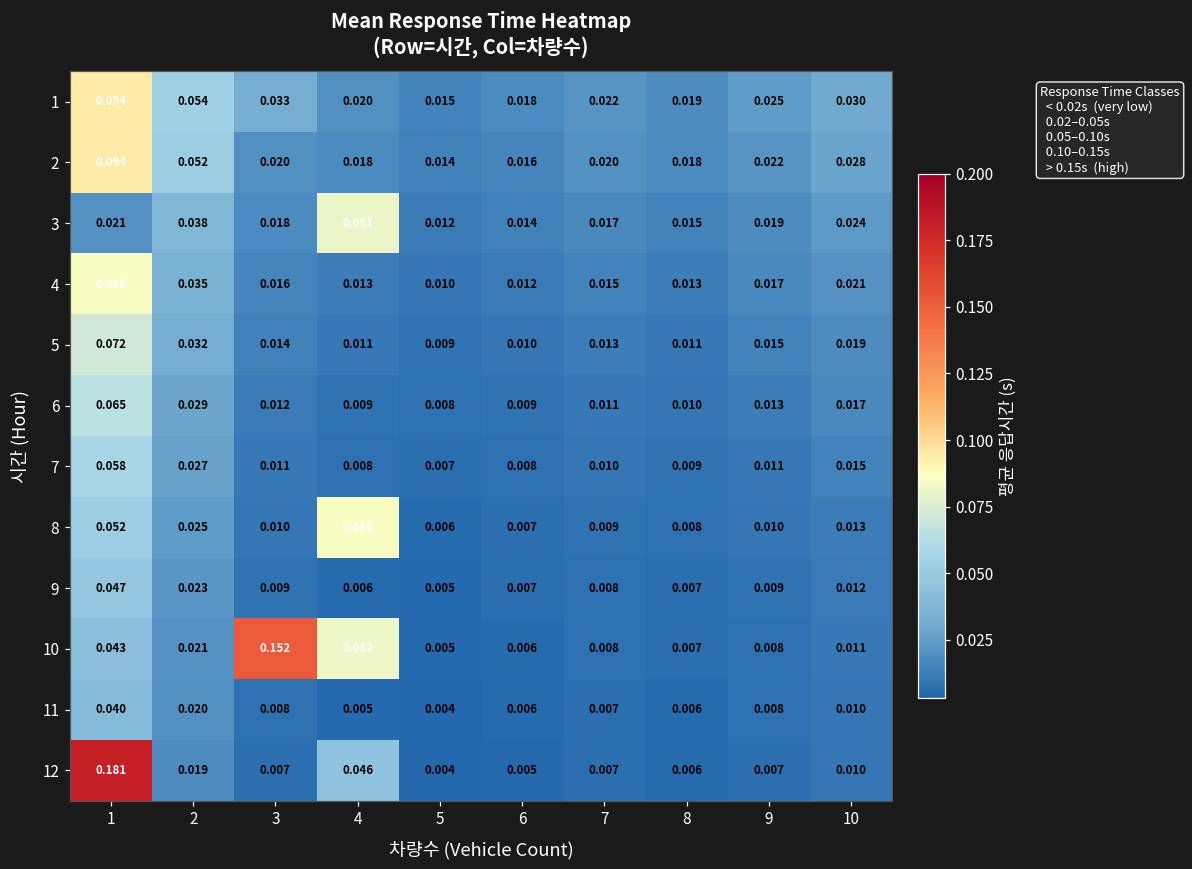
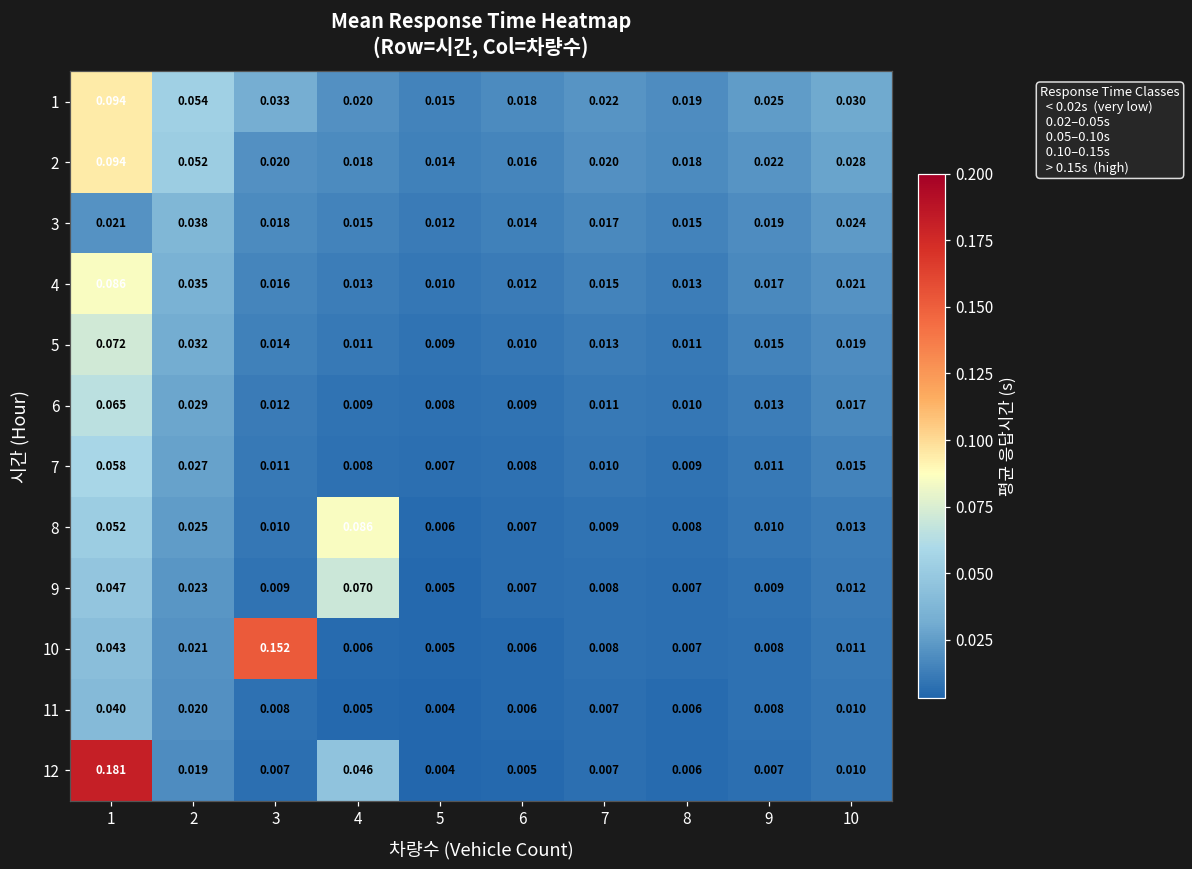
3, 4: 0.081 -> 0.015
9, 4: 0.006 -> 0.070
10, 4: 0.082 -> 0.006
